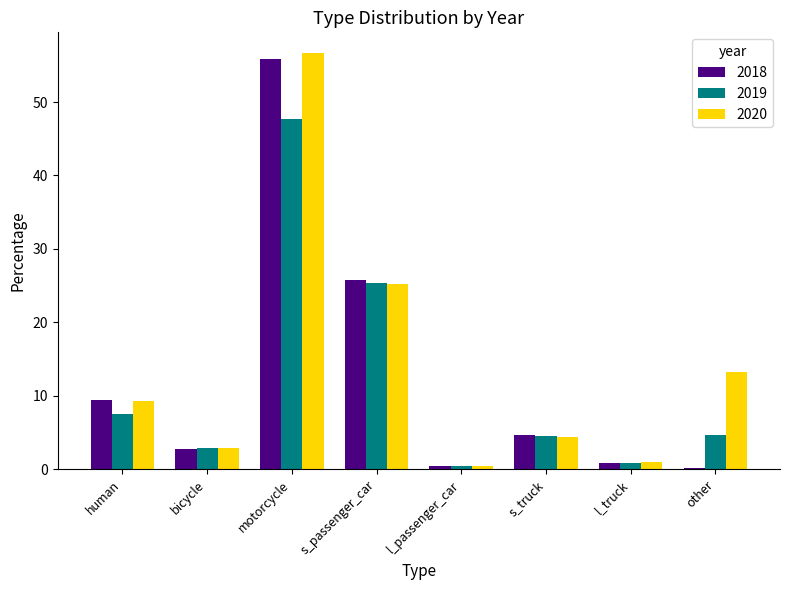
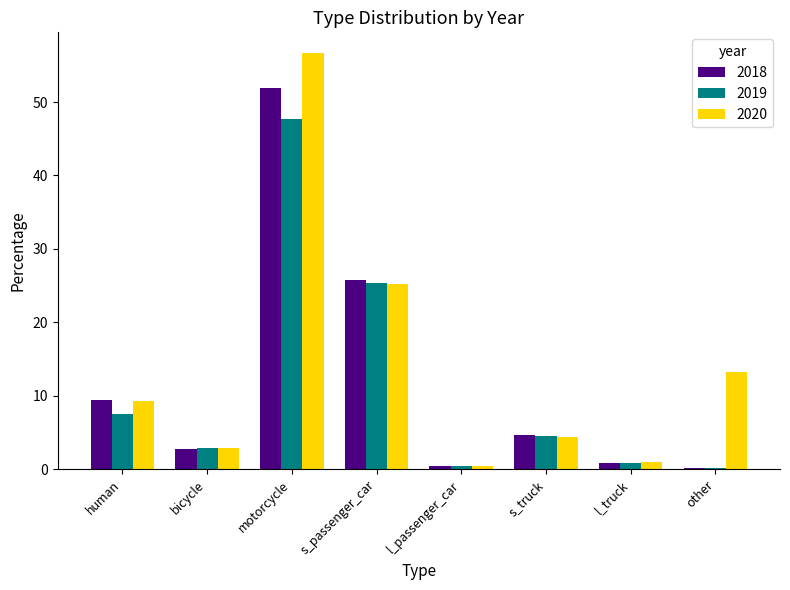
2018, motorcycle: 56 -> 52
2019, other: 5 -> 0
